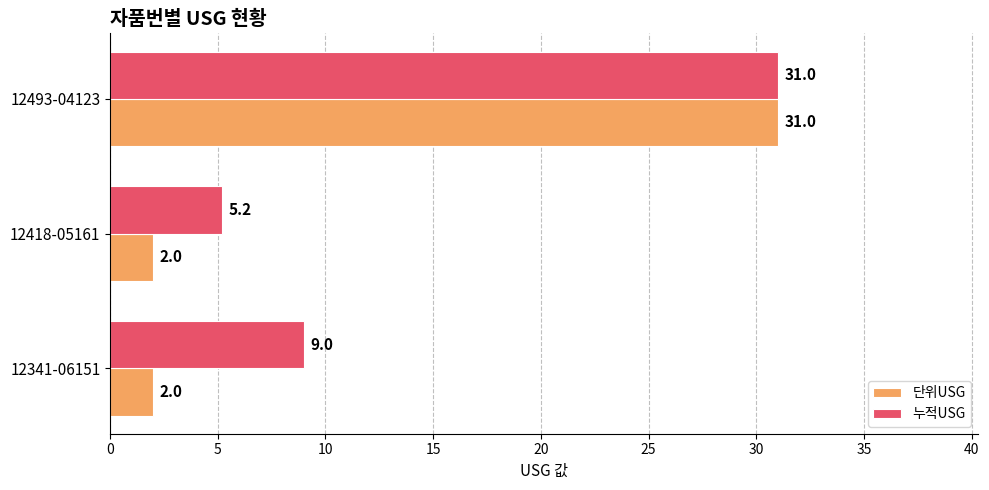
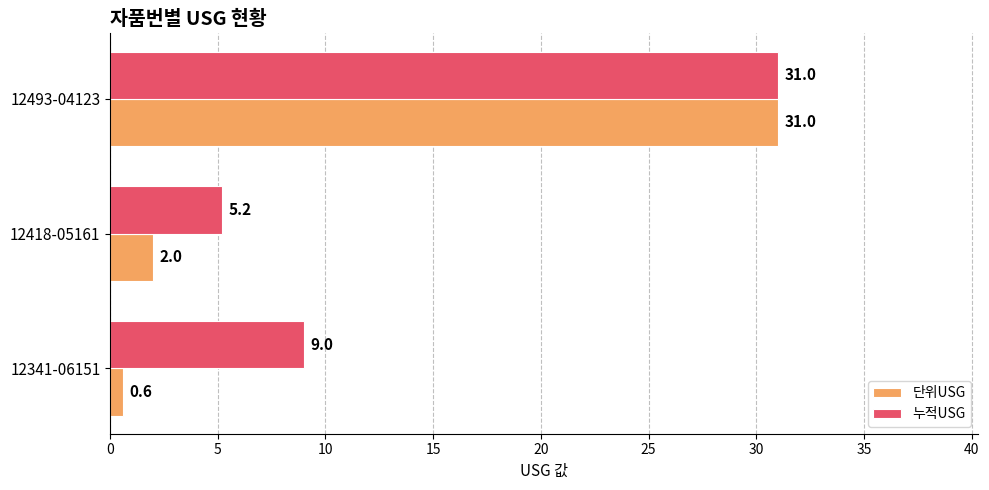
단위USG, 12341-06151: 2.0 -> 0.6
